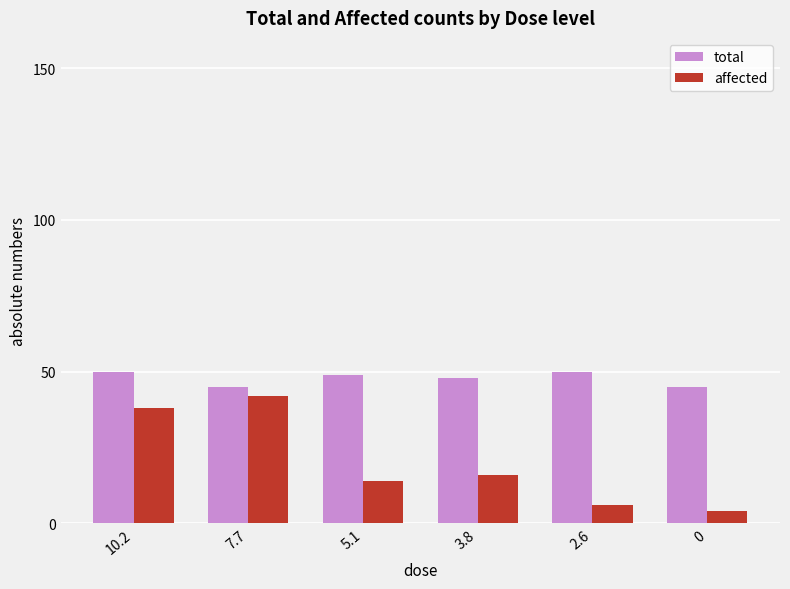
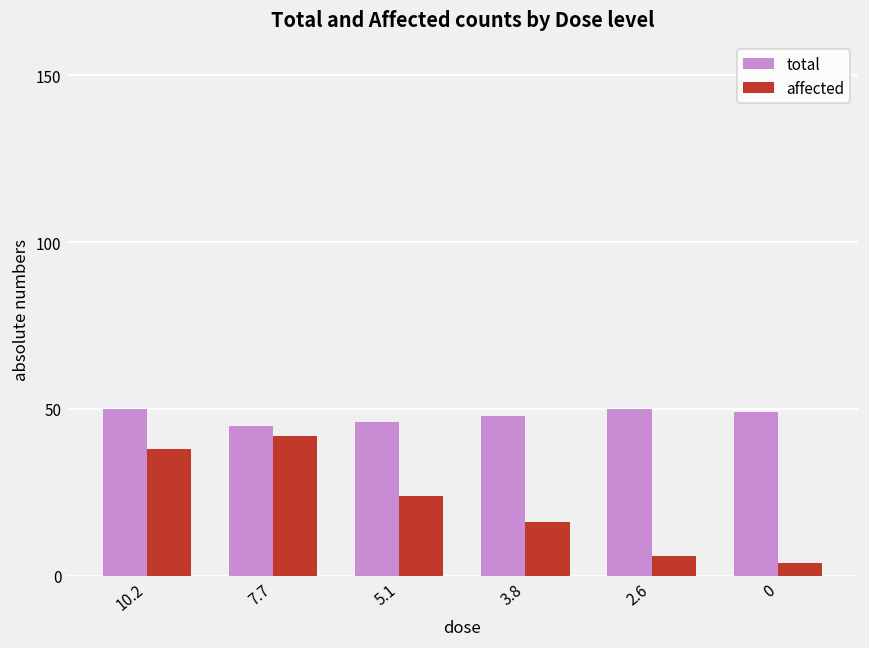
total, 5.1: 49 -> 46
affected, 5.1: 14 -> 24
total, 0: 45 -> 49
